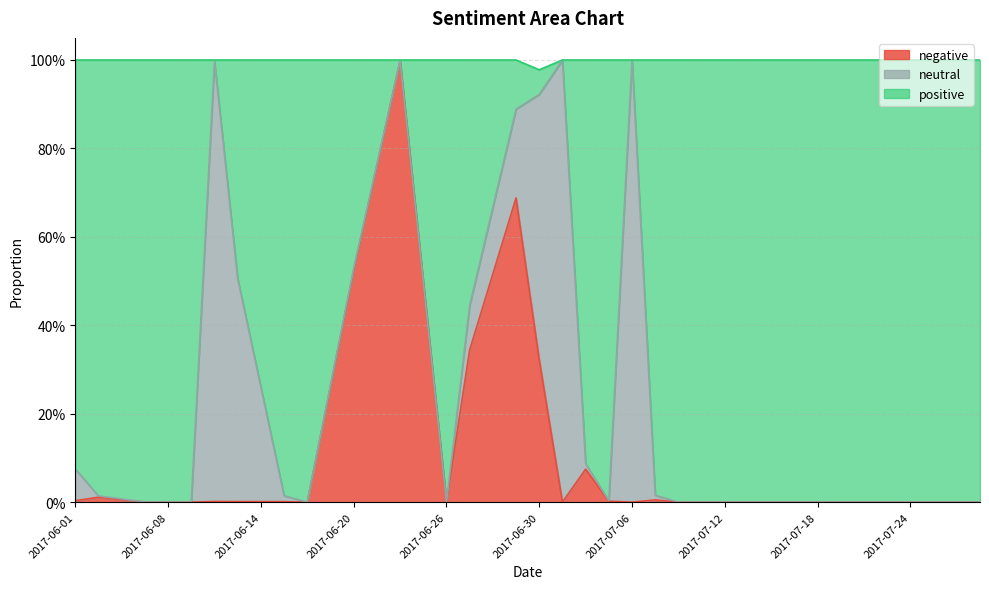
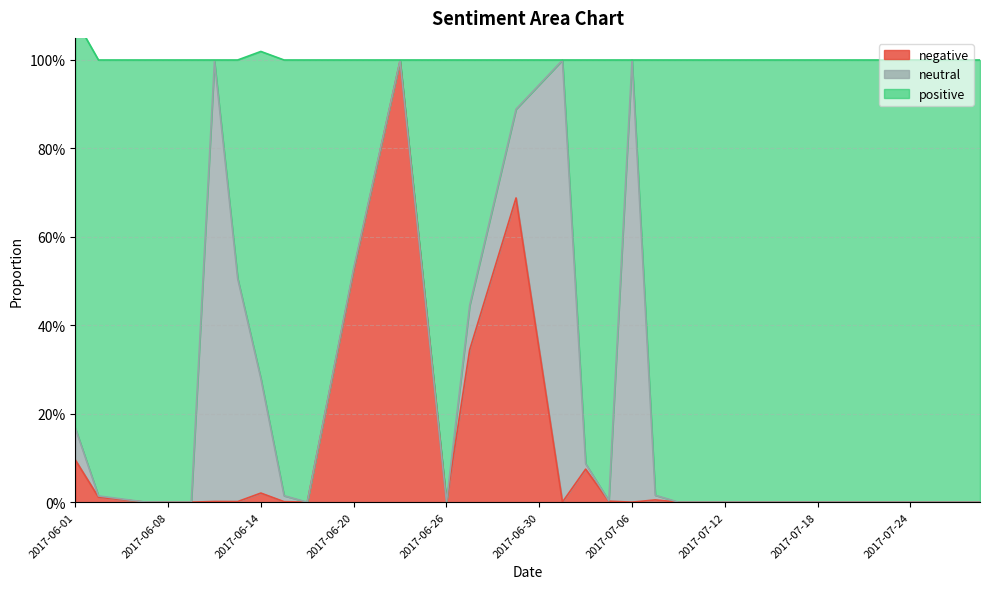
negative, 2017-06-01: 0% -> 10%
negative, 2017-06-14: 0% -> 2%
negative, 2017-06-30: 32% -> 34%
